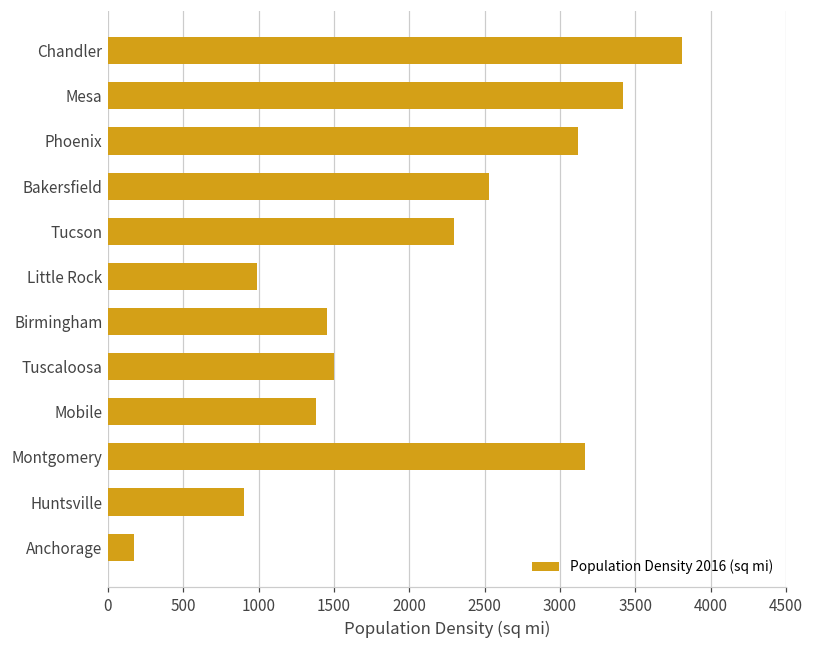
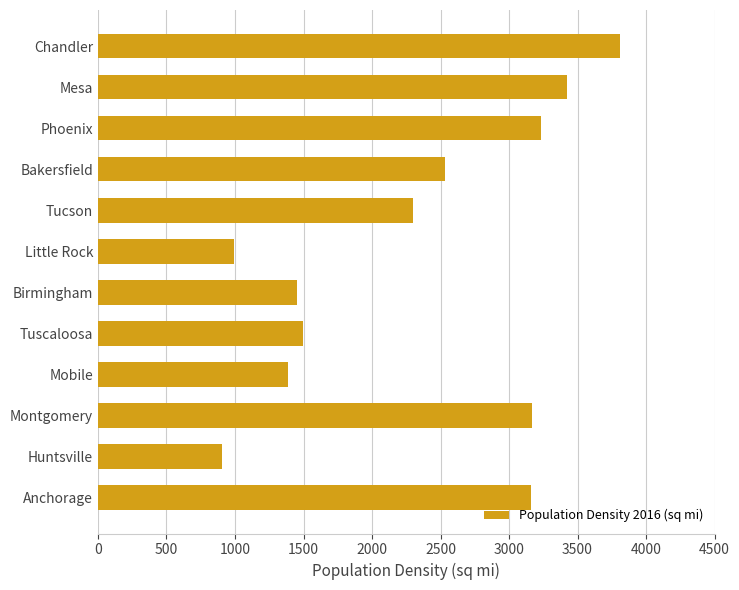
Phoenix: 3120 -> 3230
Anchorage: 180 -> 3160
